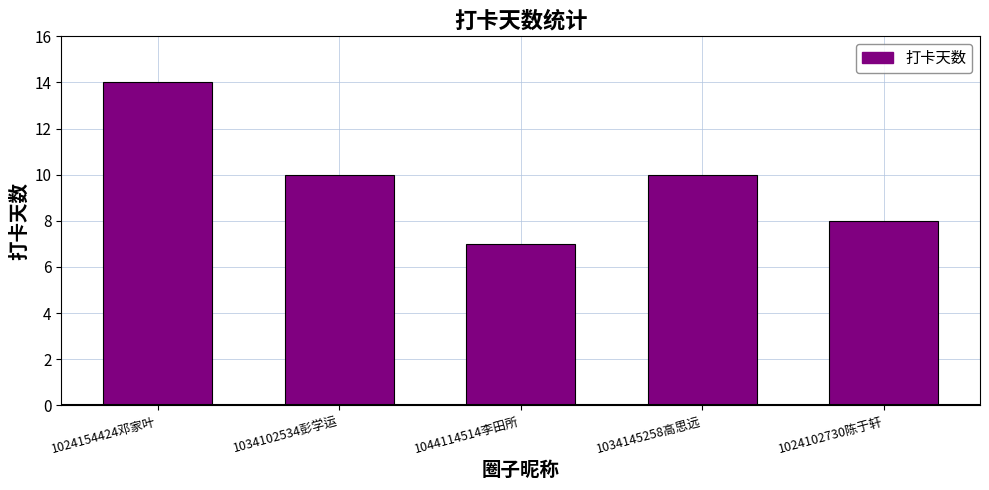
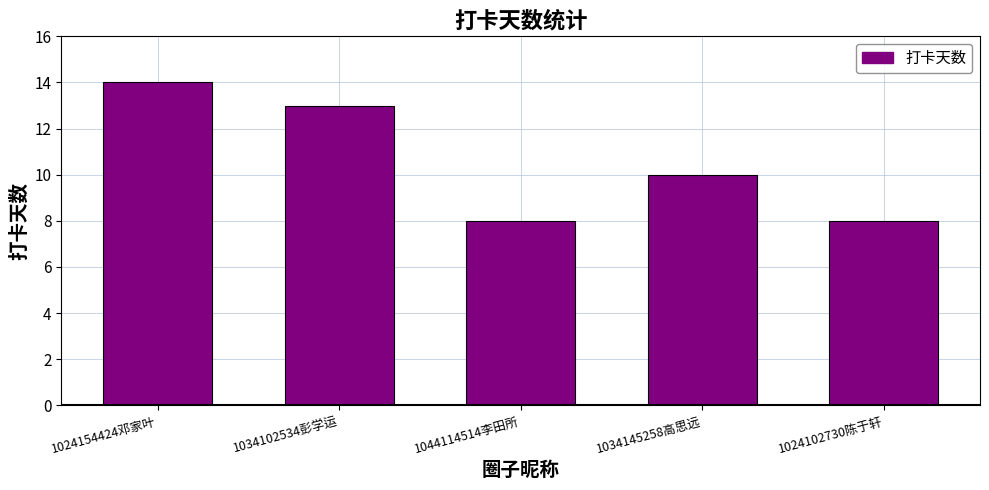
1034102534彭学运: 10 -> 13
1044114514李田所: 7 -> 8
